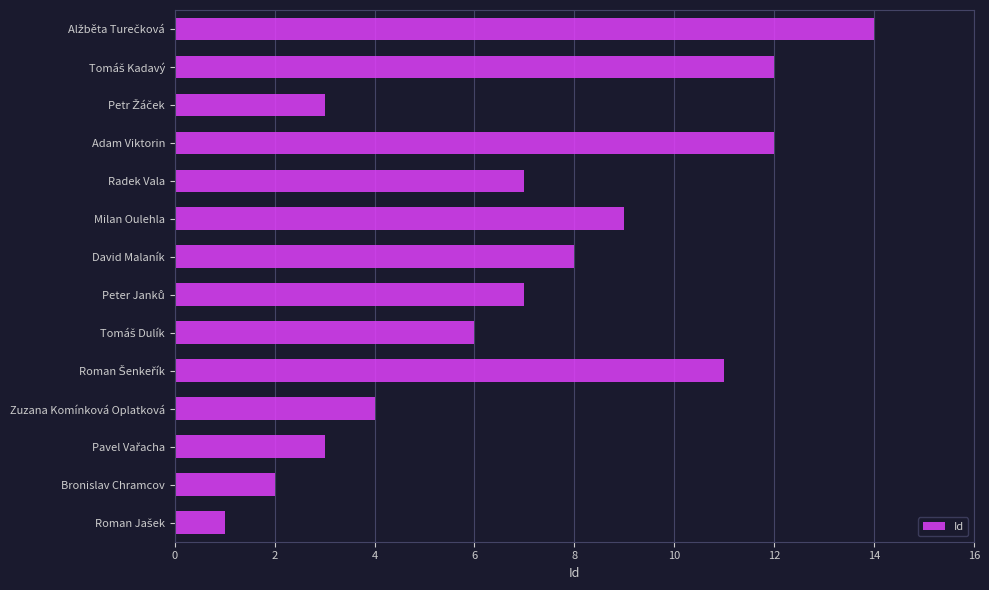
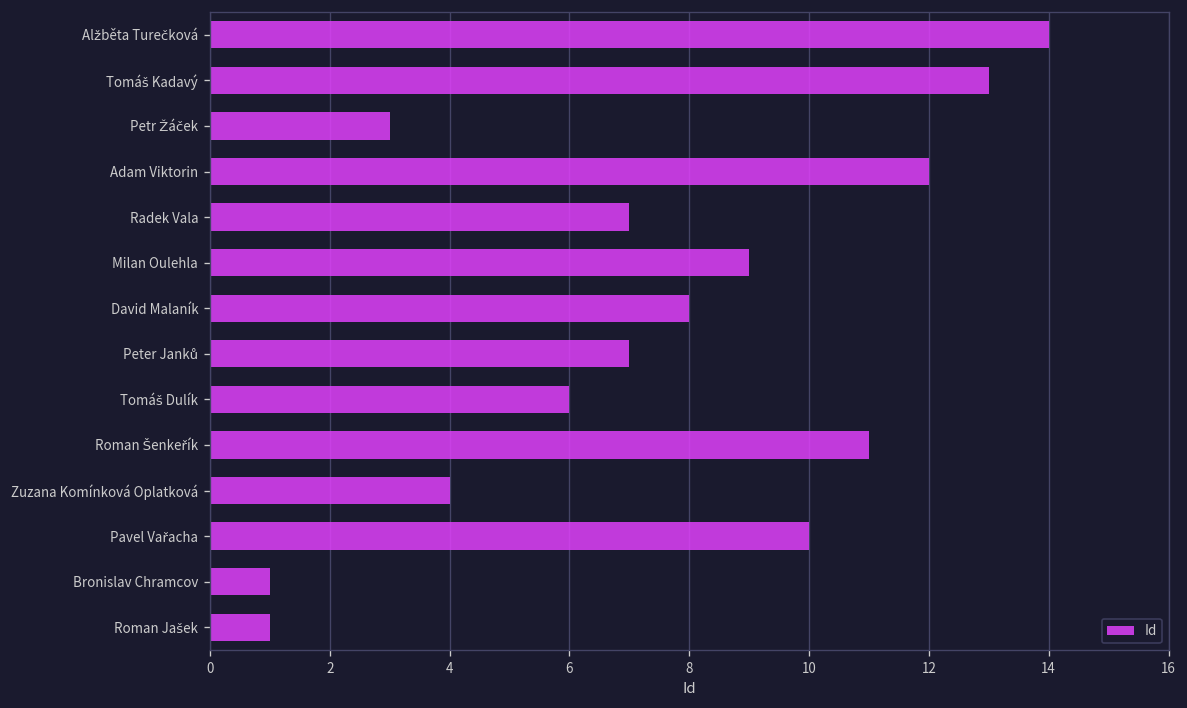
Tomáš Kadavý: 12 -> 13
Pavel Vařacha: 3 -> 10
Bronislav Chramcov: 2 -> 1
